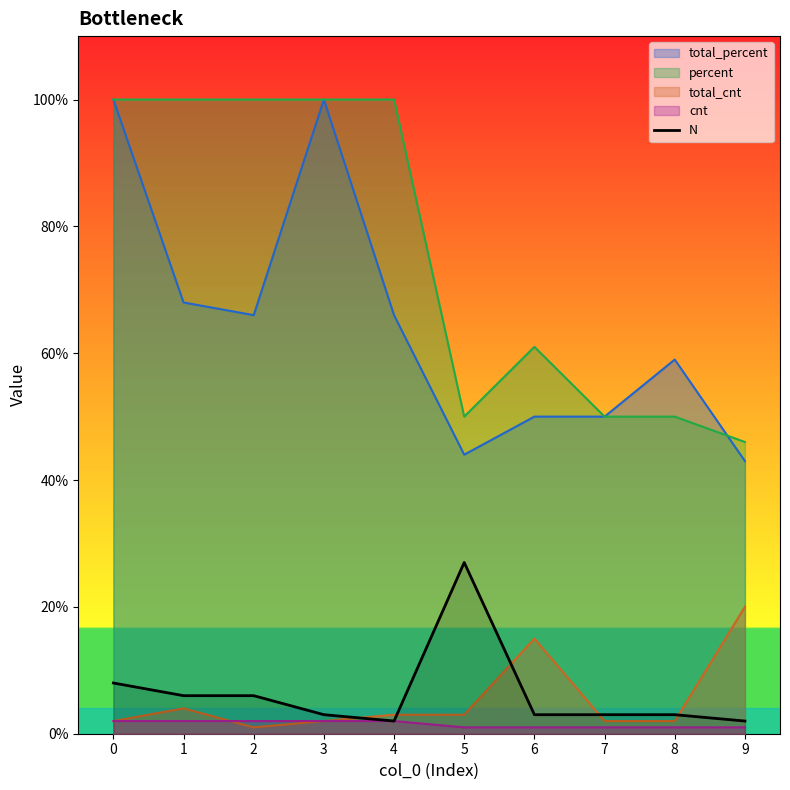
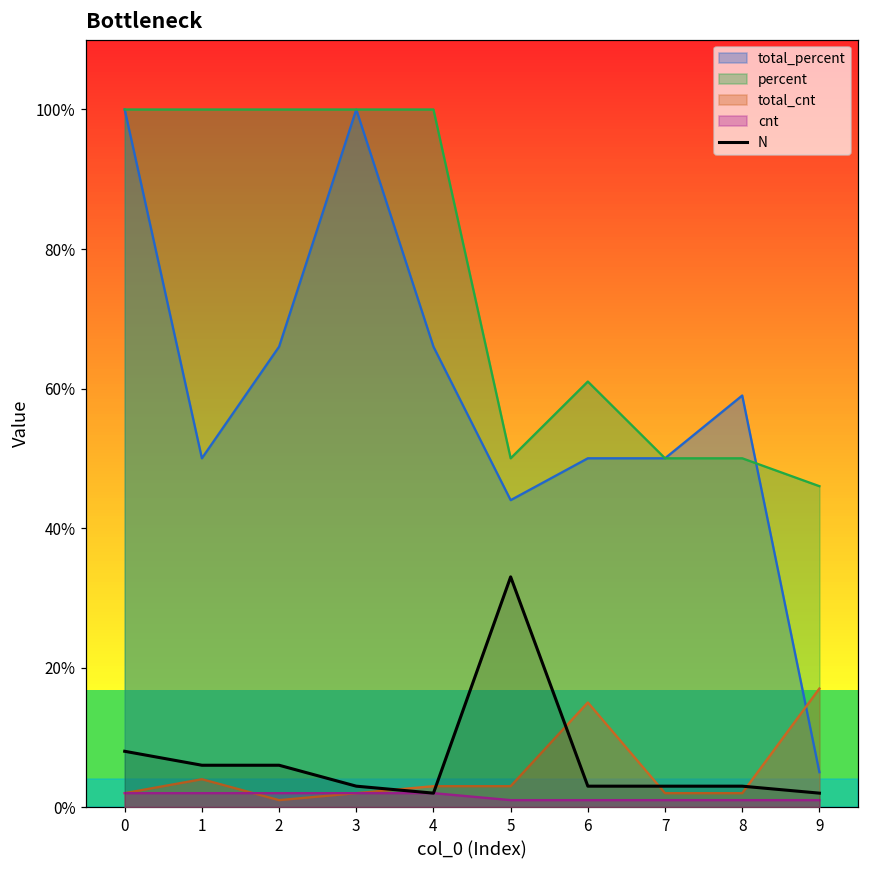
total_percent, 1: 68% -> 50%
N, 5: 27% -> 33%
total_percent, 9: 43% -> 5%
total_cnt, 9: 20% -> 17%
